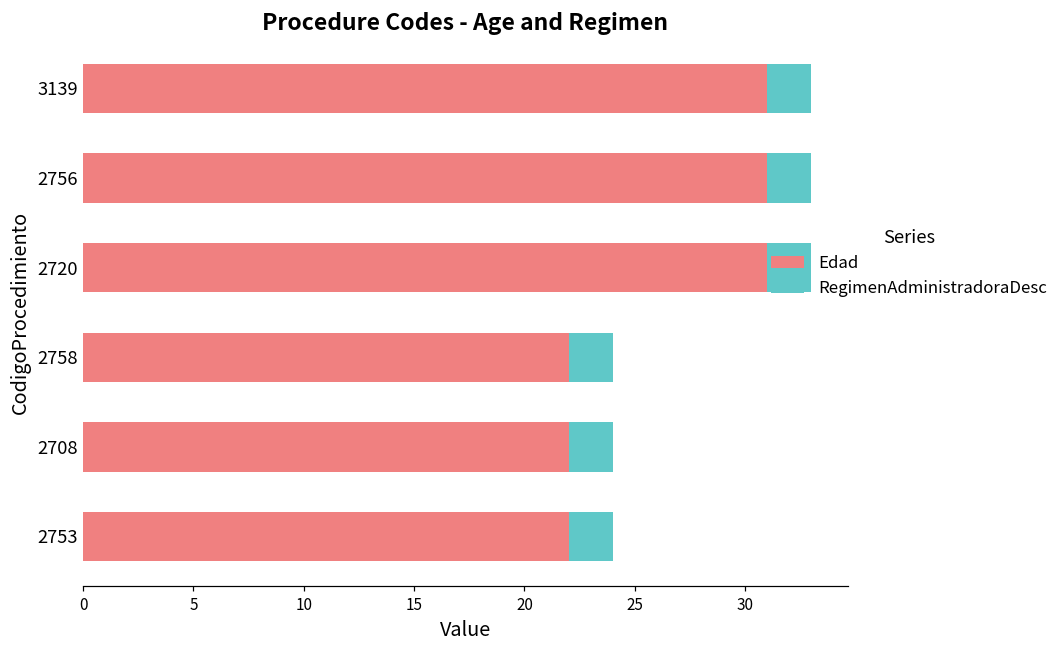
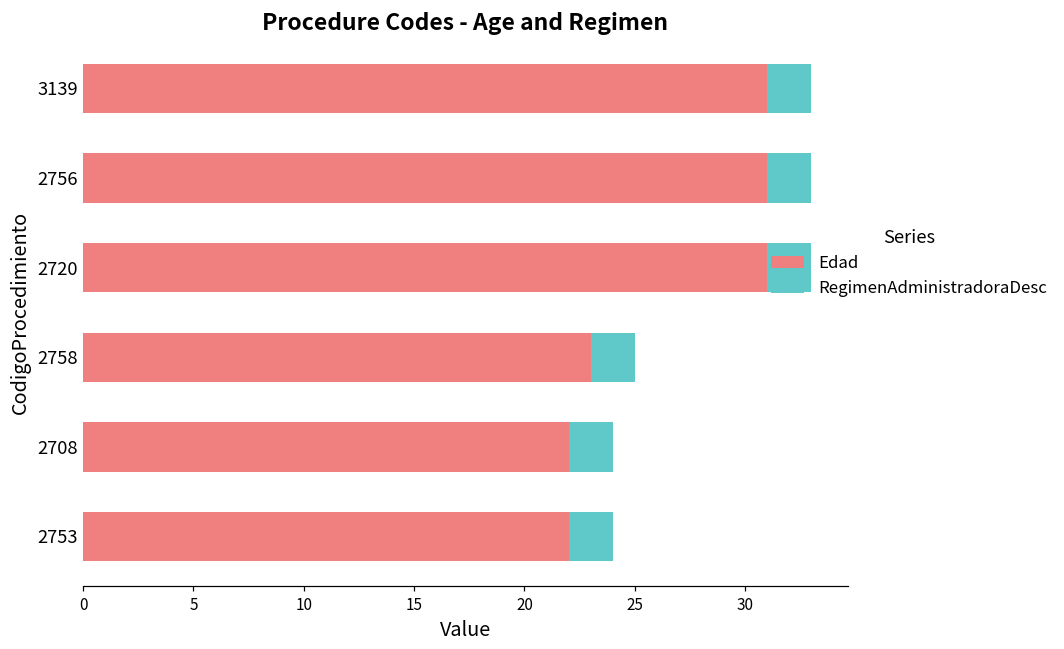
Edad, 2758: 22 -> 23
